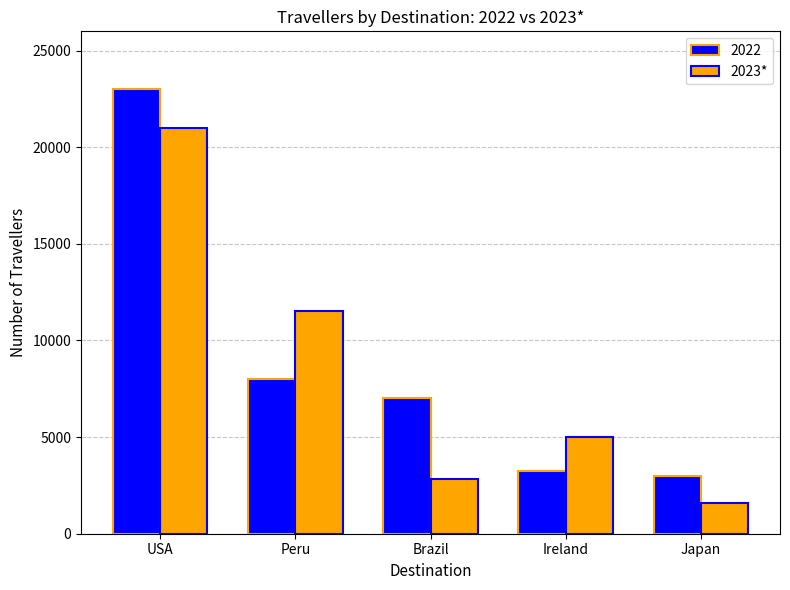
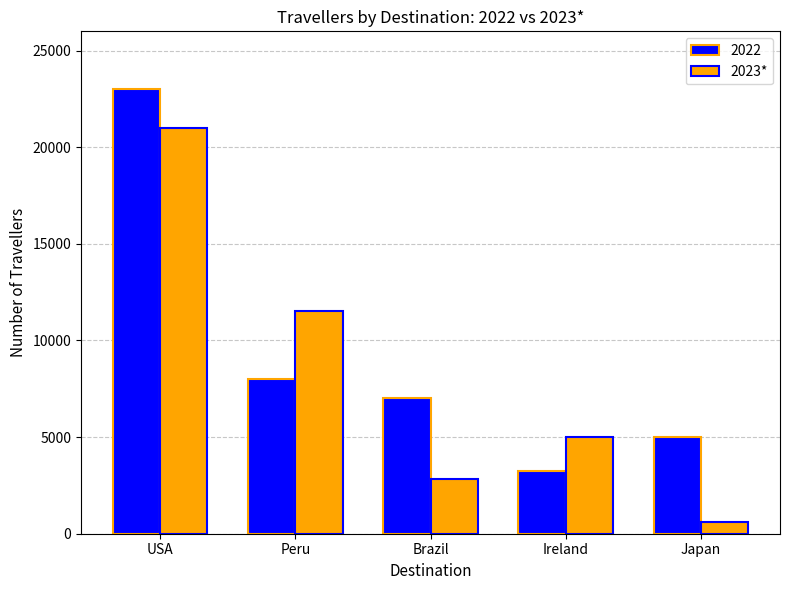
2022, Japan: 3000 -> 5000
2023*, Japan: 1600 -> 600
